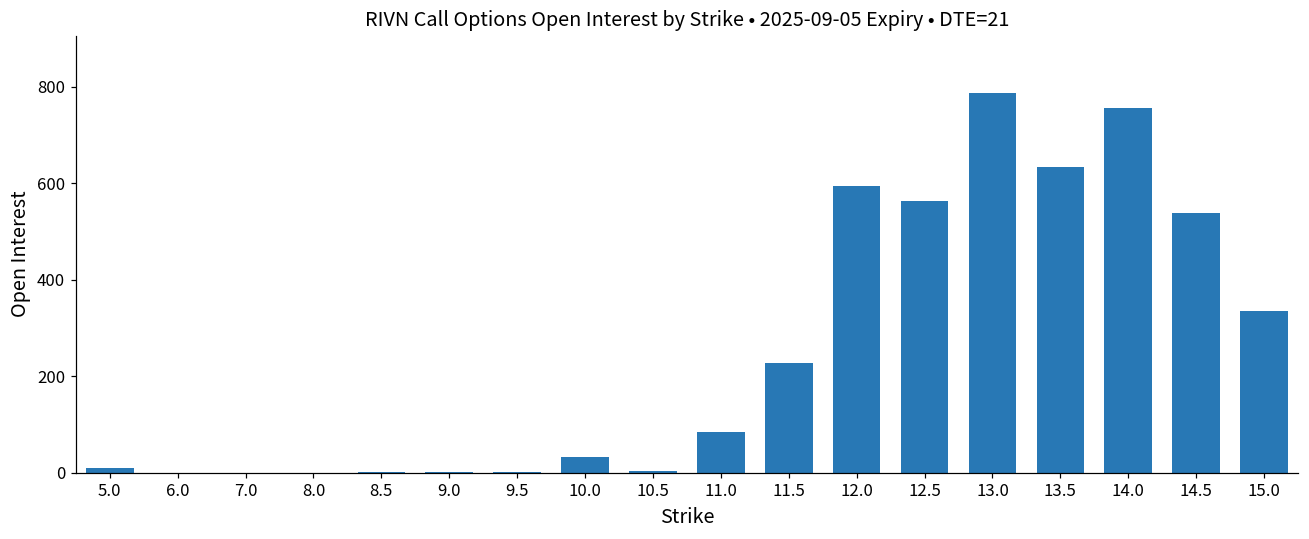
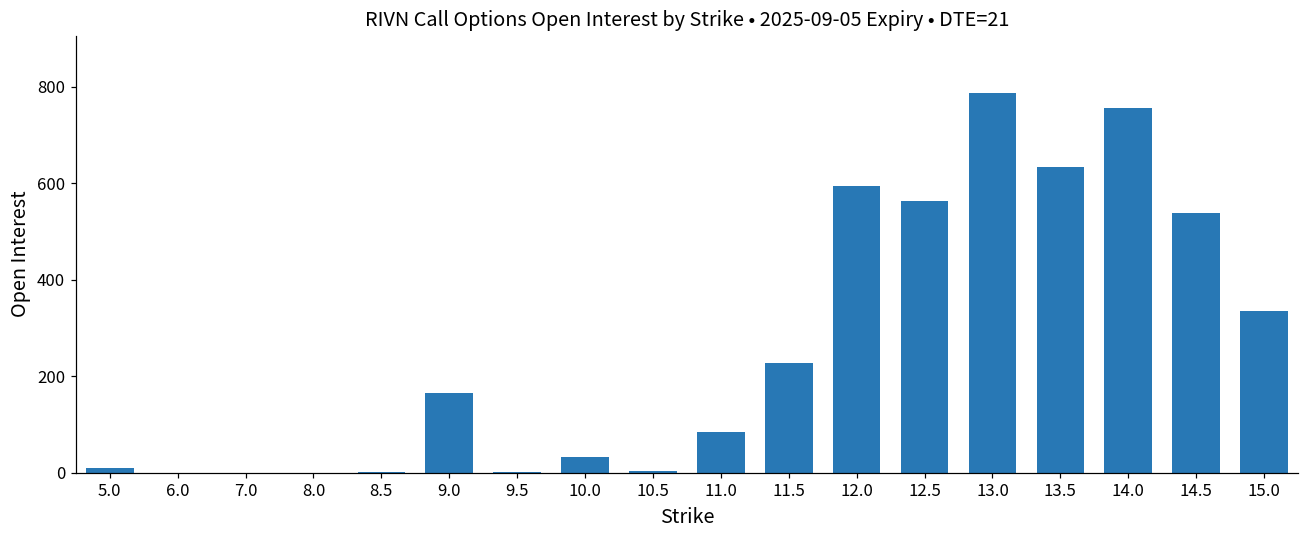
9.0: 0 -> 170
